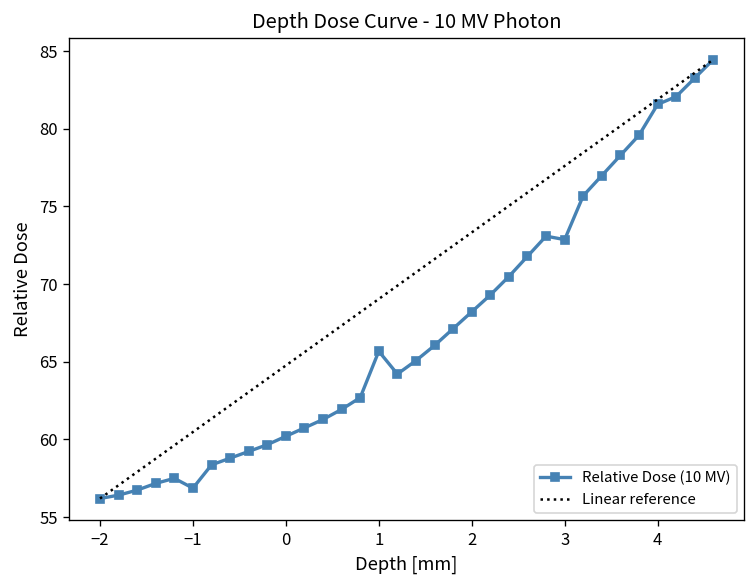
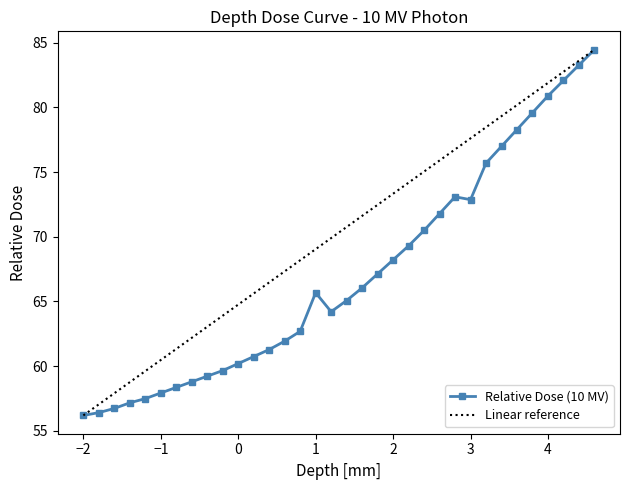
Relative Dose (10 MV), −1: 56.9 -> 57.9
Relative Dose (10 MV), 4: 81.6 -> 80.9
